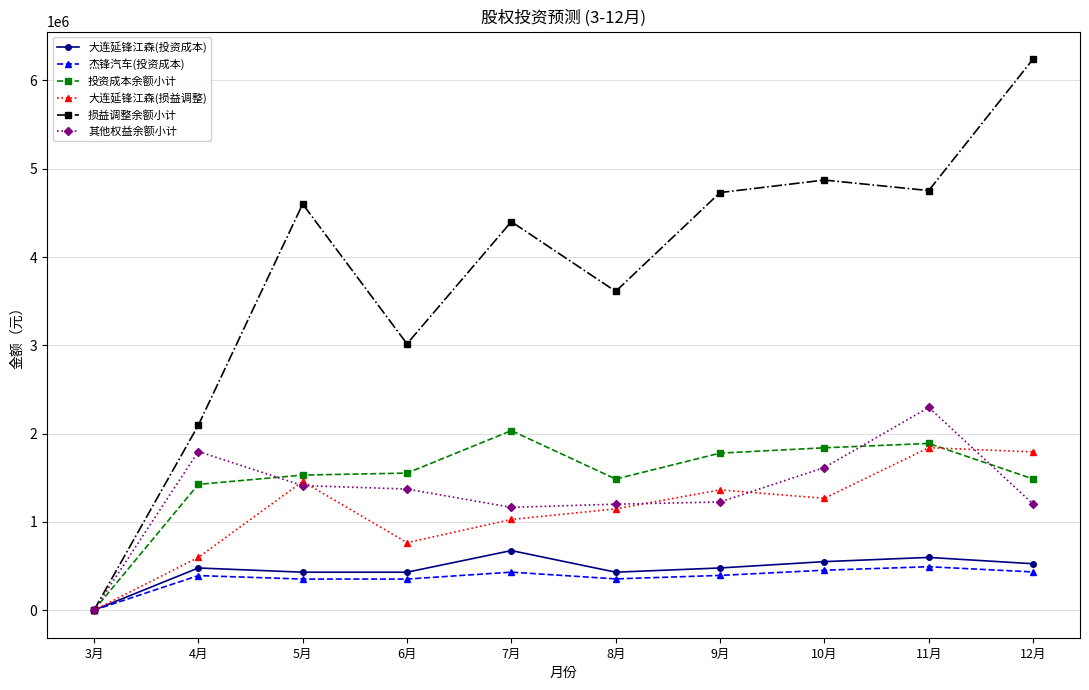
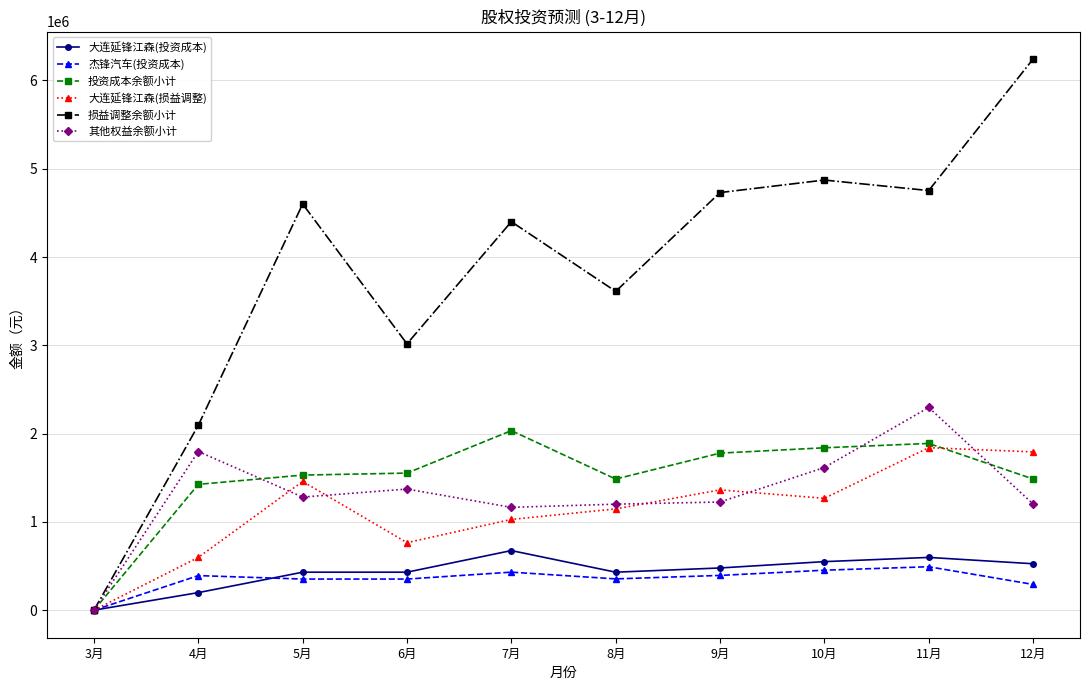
大连延锋江森(投资成本), 4月: 500000 -> 200000
其他权益余额小计, 5月: 1400000 -> 1300000
杰锋汽车(投资成本), 12月: 400000 -> 300000
